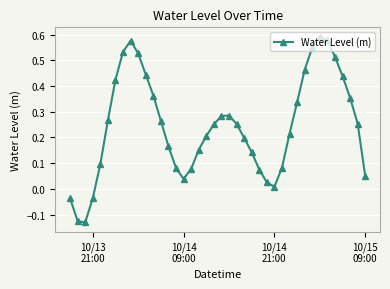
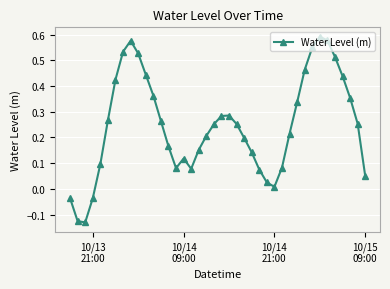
10/14 09:00: 0.04 -> 0.12
